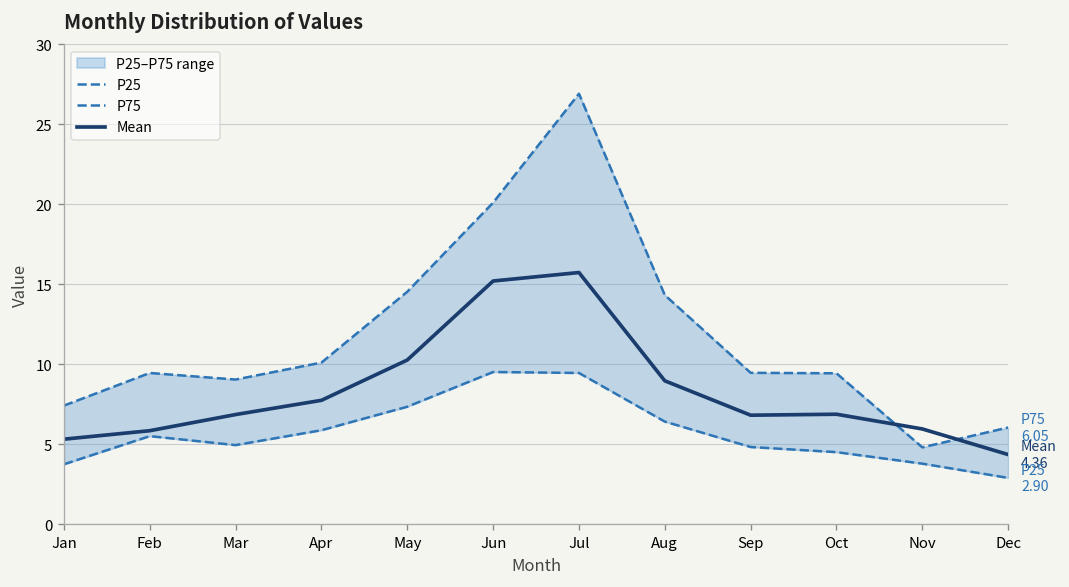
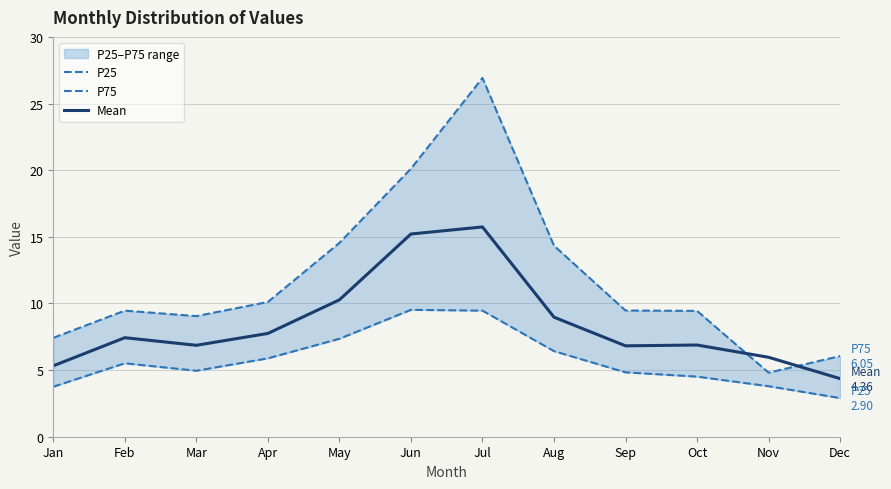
Mean, Feb: 5.9 -> 7.4
